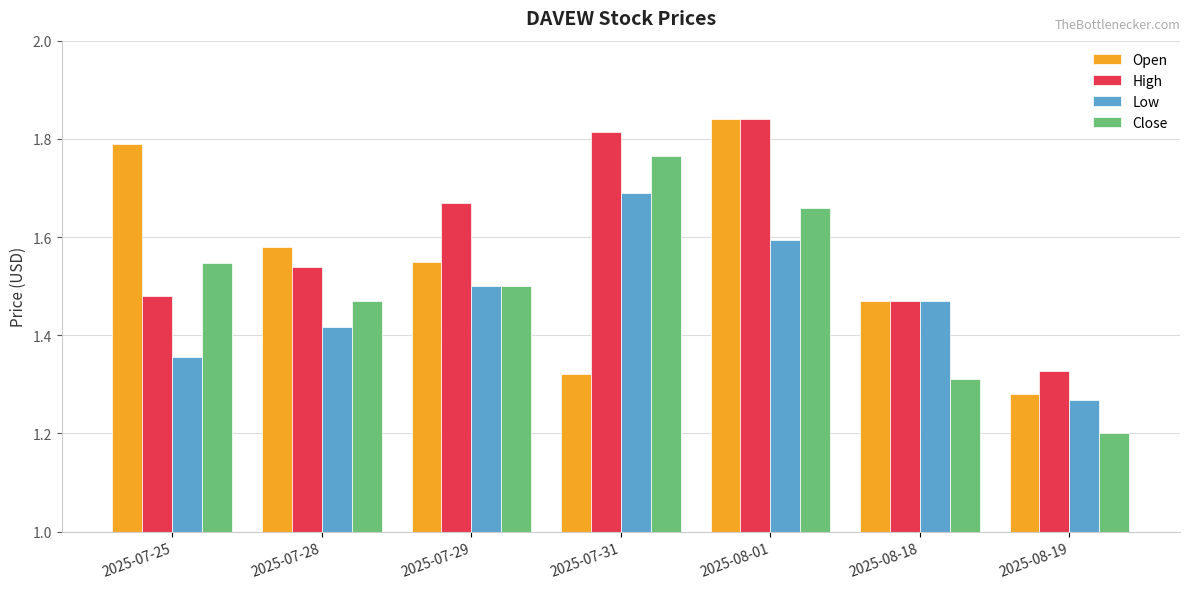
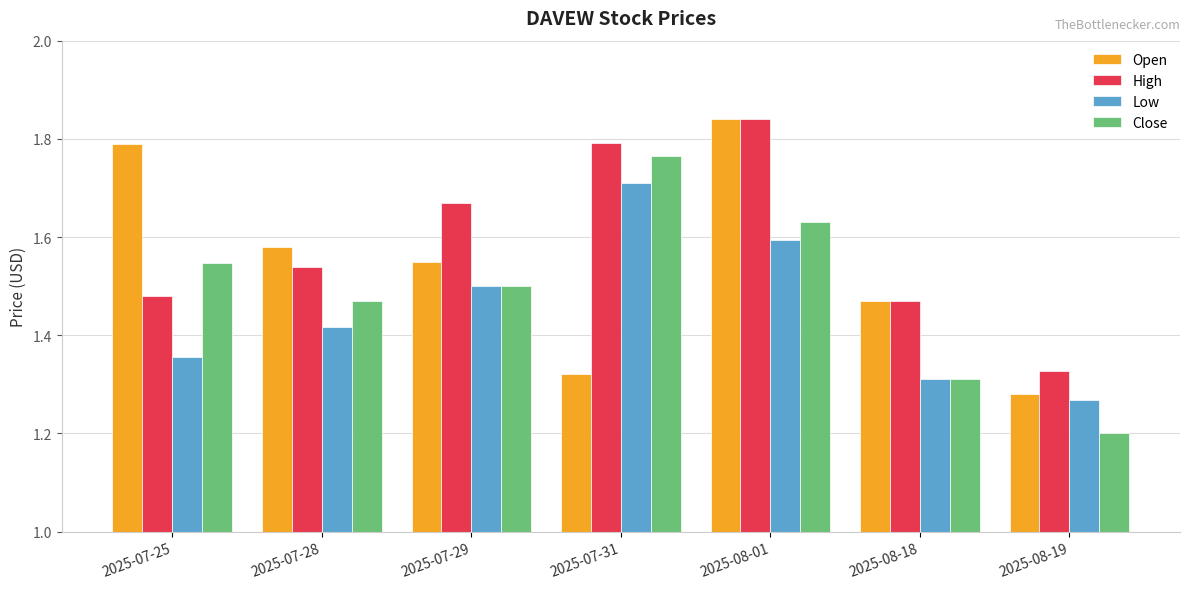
High, 2025-07-31: 1.82 -> 1.79
Low, 2025-07-31: 1.69 -> 1.71
Close, 2025-08-01: 1.66 -> 1.63
Low, 2025-08-18: 1.47 -> 1.31
